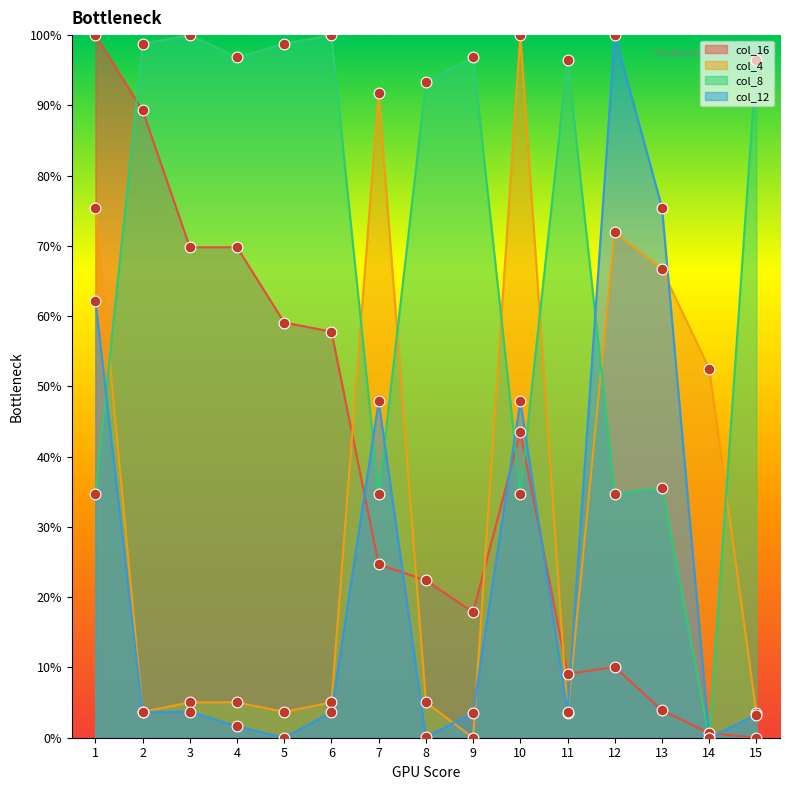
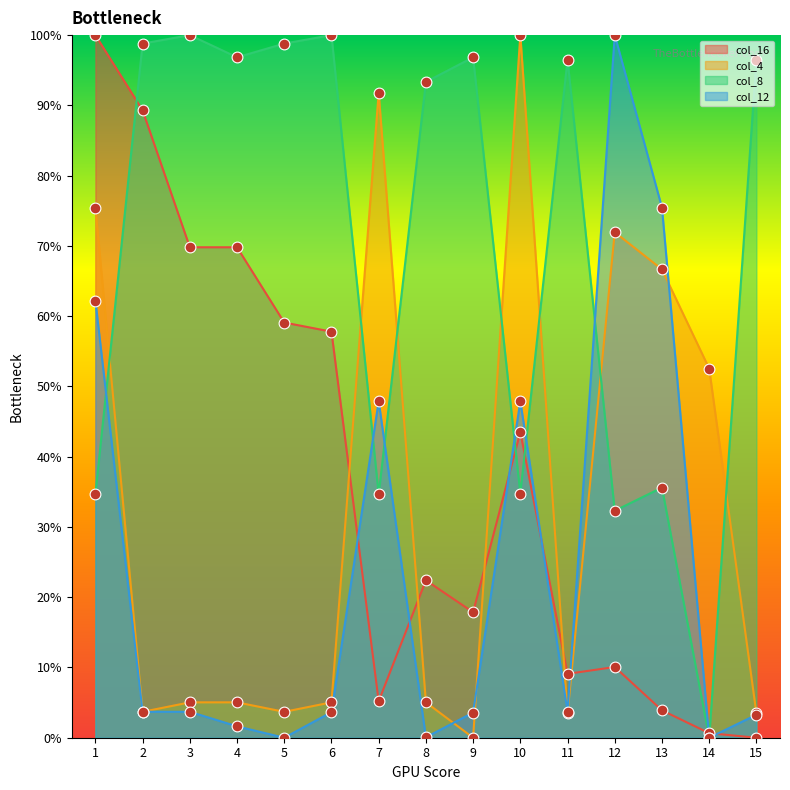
col_16, 7: 25% -> 5%
col_8, 12: 35% -> 32%
